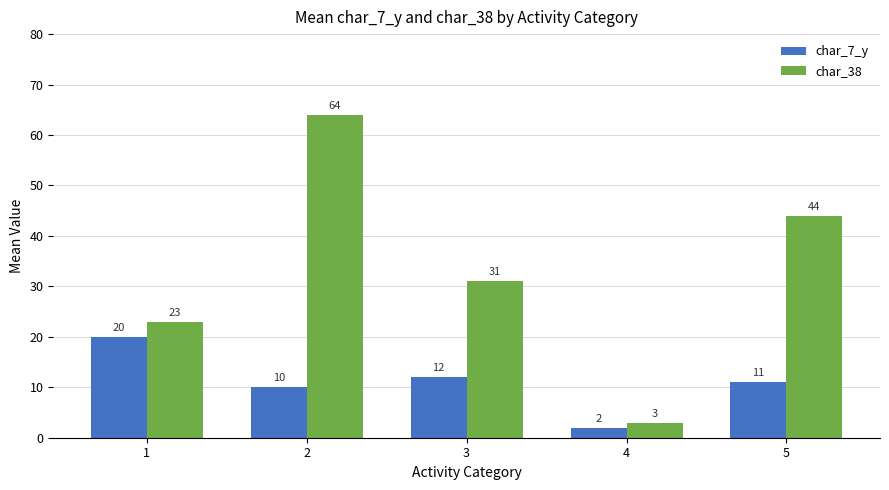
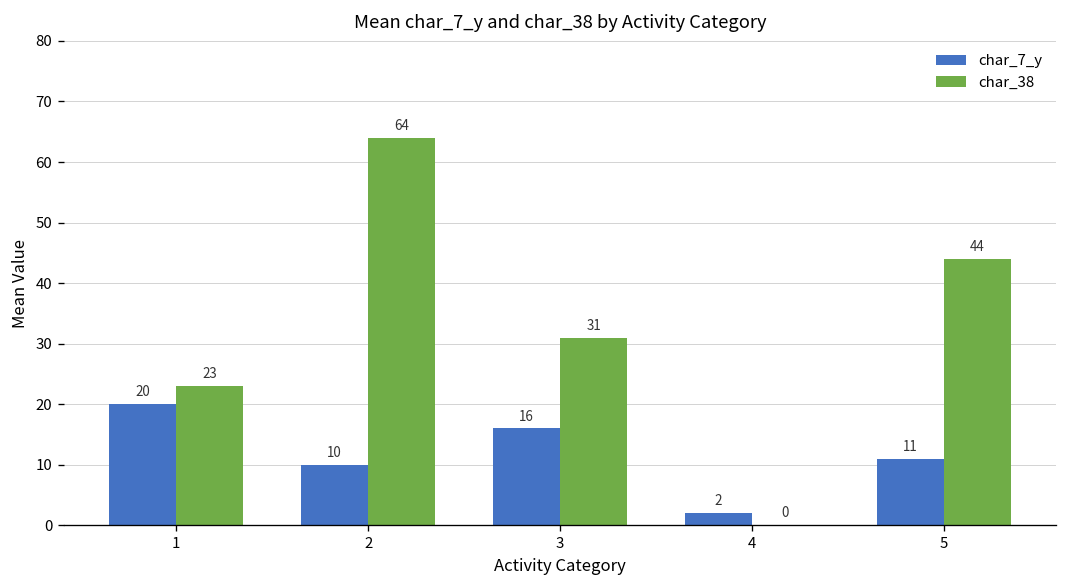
char_7_y, 3: 12 -> 16
char_38, 4: 3 -> 0
